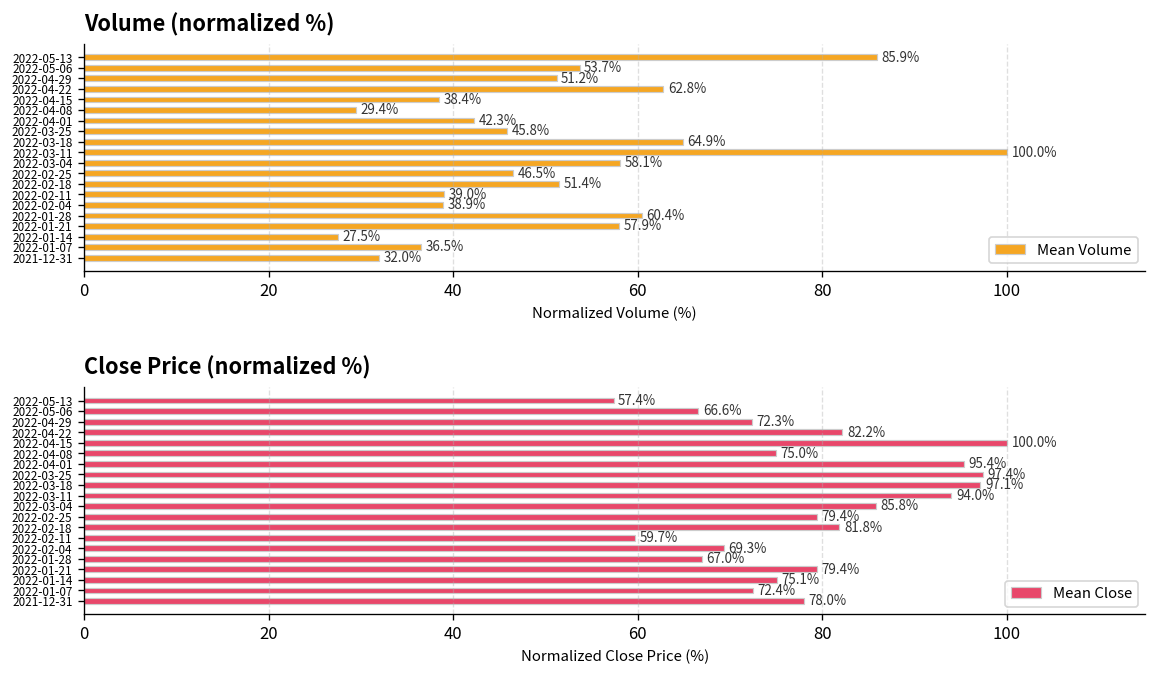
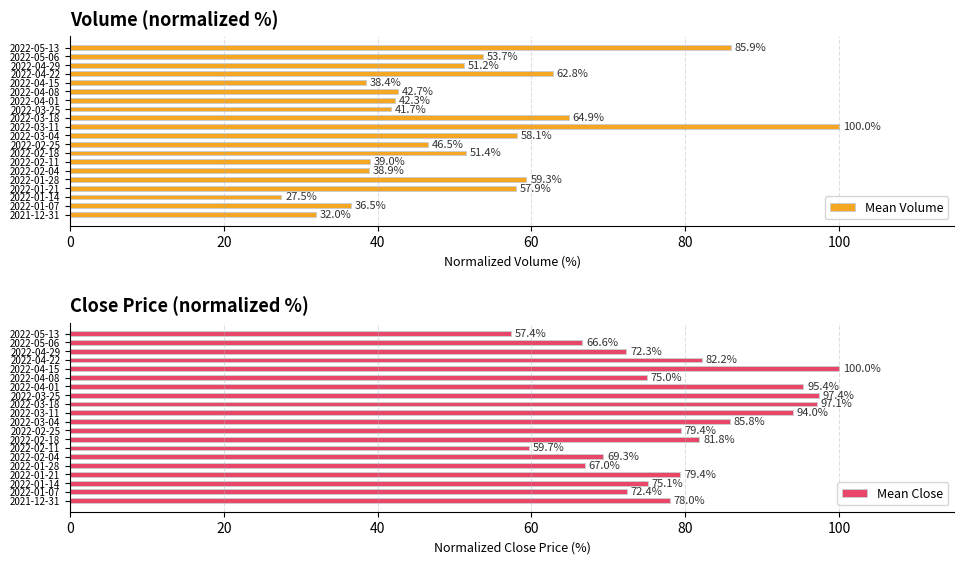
Volume (normalized %), 2022-04-08: 29.4% -> 42.7%
Volume (normalized %), 2022-03-25: 45.8% -> 41.7%
Volume (normalized %), 2022-01-28: 60.4% -> 59.3%
